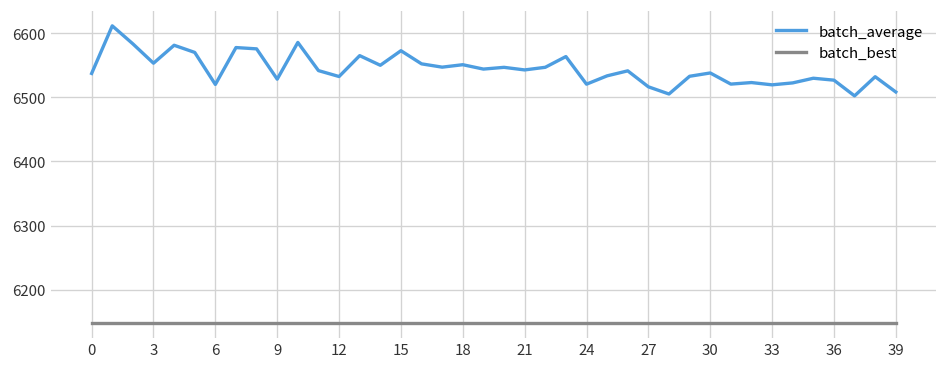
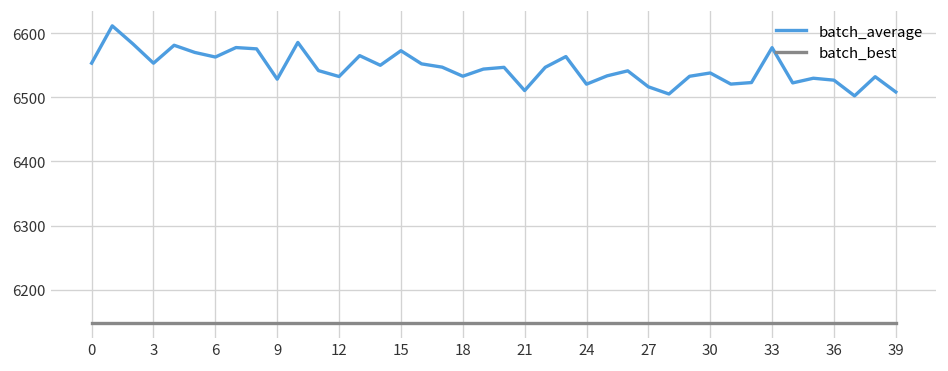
batch_average, 0: 6540 -> 6550
batch_average, 6: 6520 -> 6560
batch_average, 18: 6550 -> 6530
batch_average, 21: 6540 -> 6510
batch_average, 33: 6520 -> 6580
